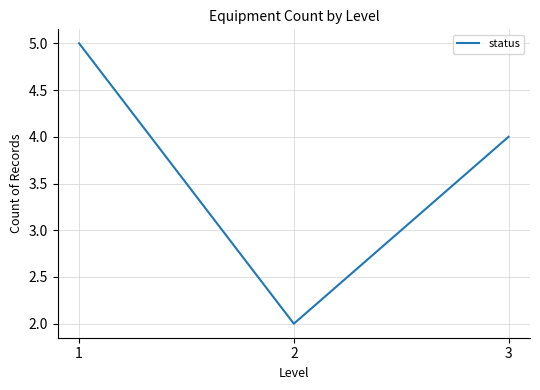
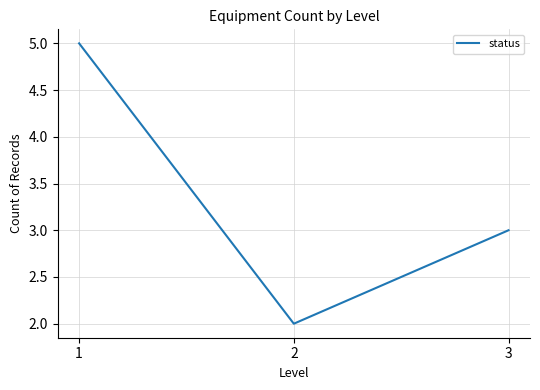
3: 4 -> 3
